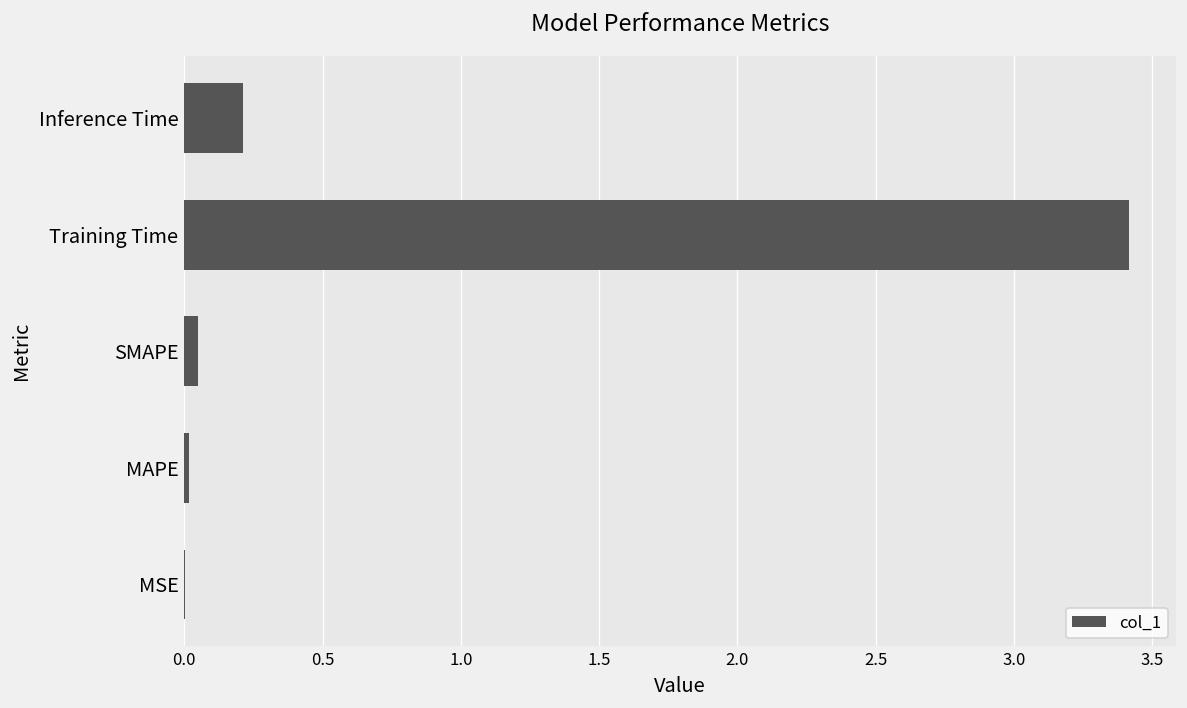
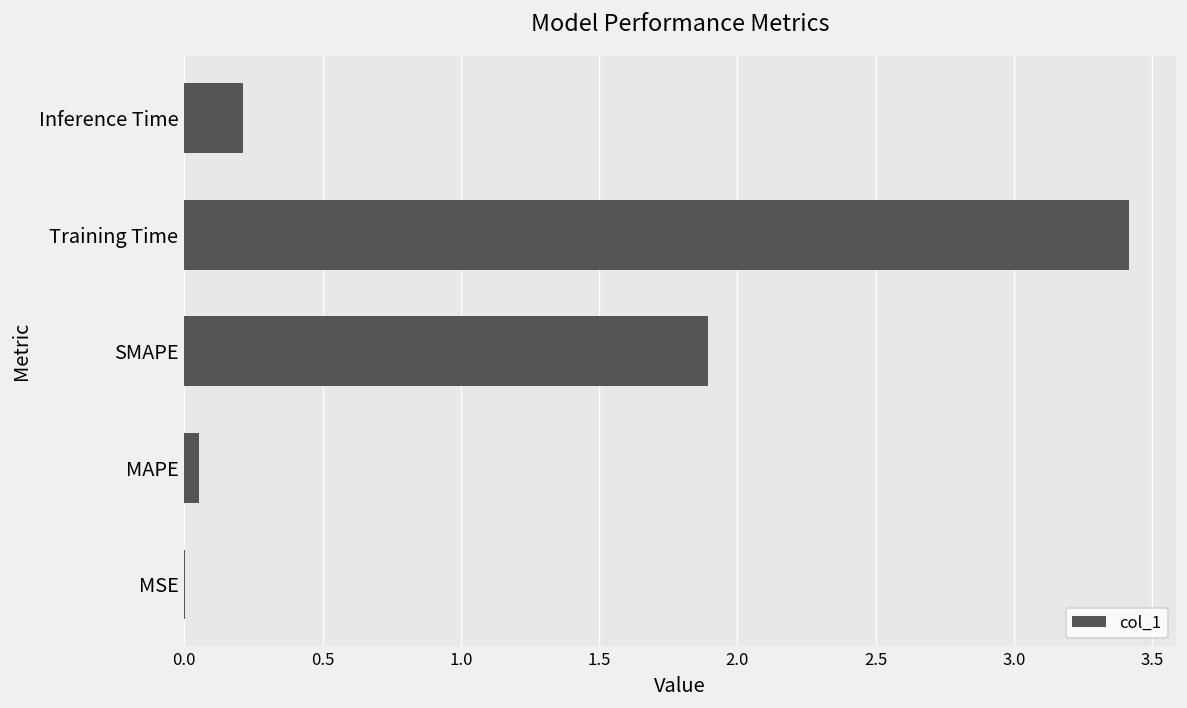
SMAPE: 0.05 -> 1.89
MAPE: 0.02 -> 0.05
